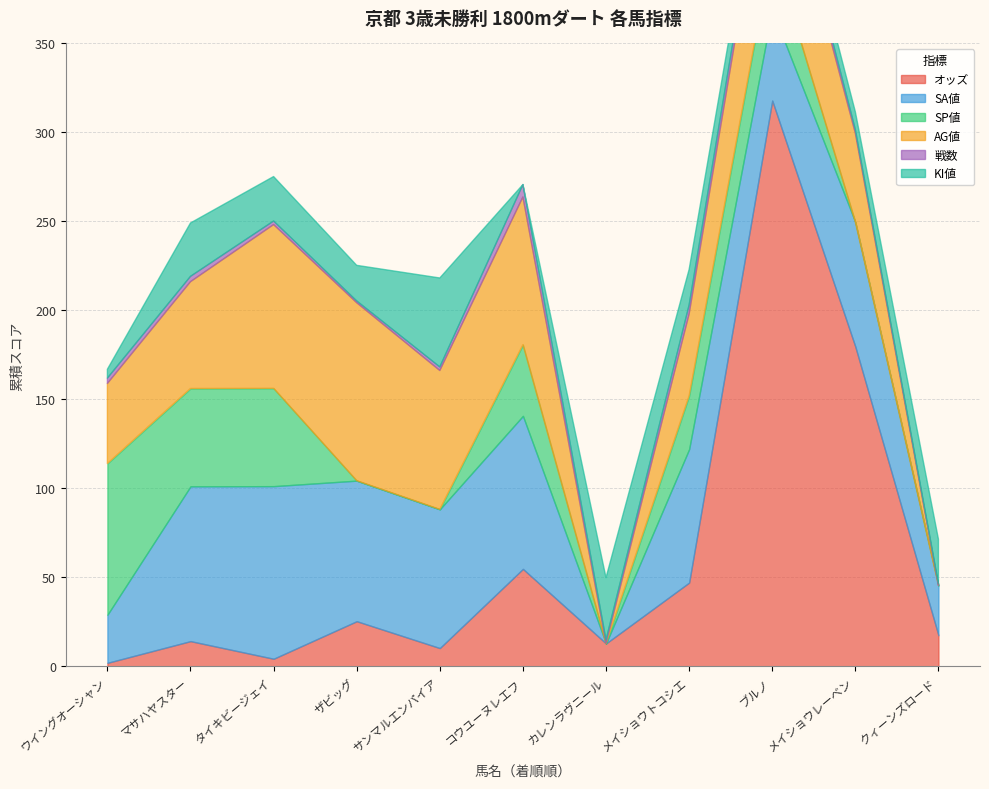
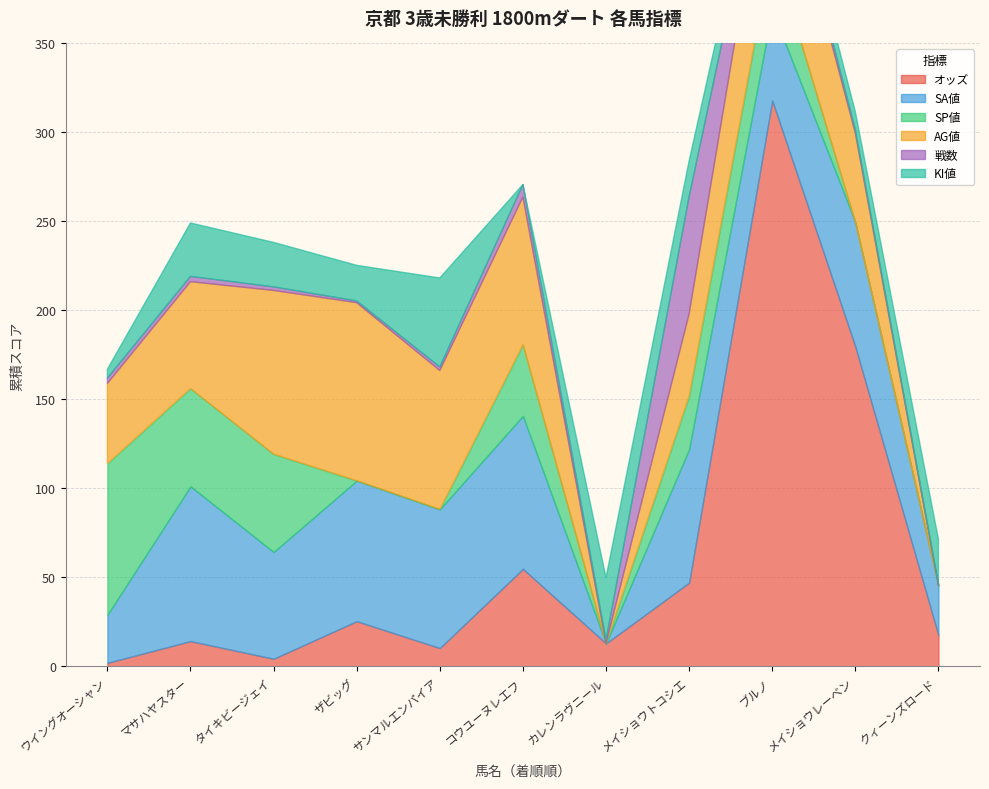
SA値, タイキビージェイ: 97 -> 60
戦数, メイショウトコシエ: 5 -> 66
